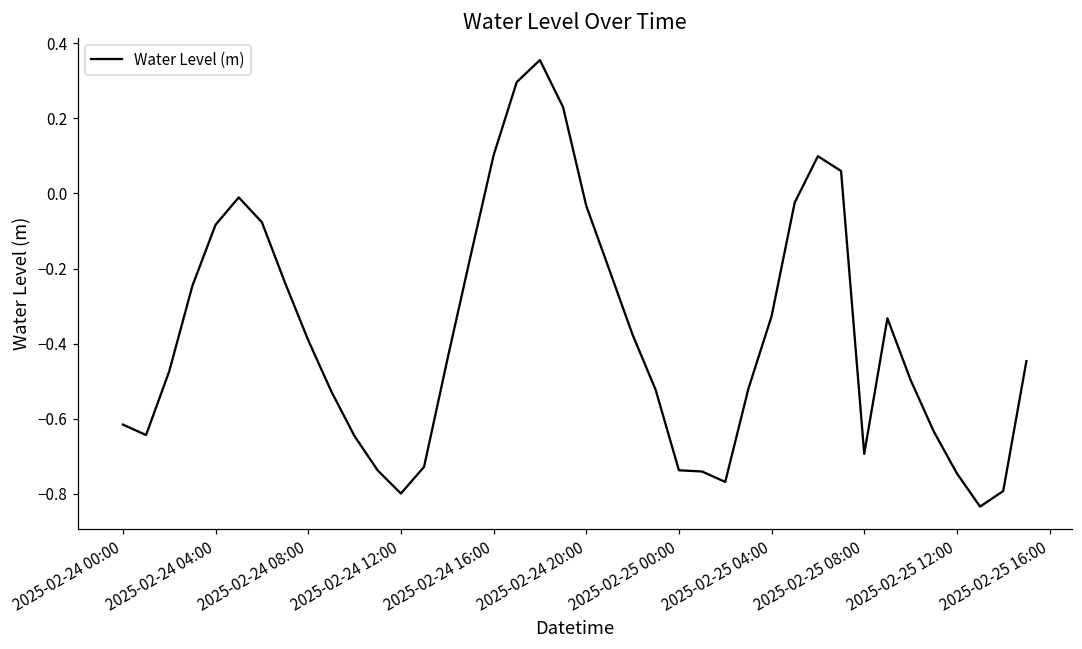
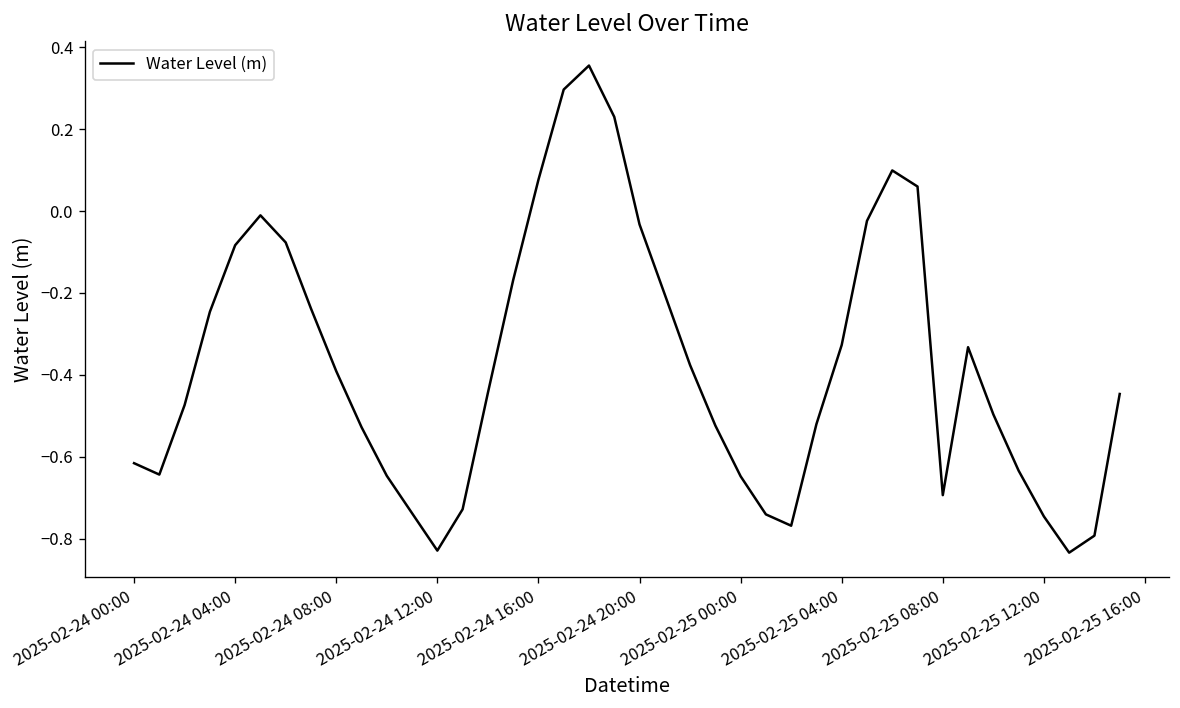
2025-02-24 12:00: -0.80 -> -0.83
2025-02-24 16:00: 0.10 -> 0.08
2025-02-25 00:00: -0.74 -> -0.65
